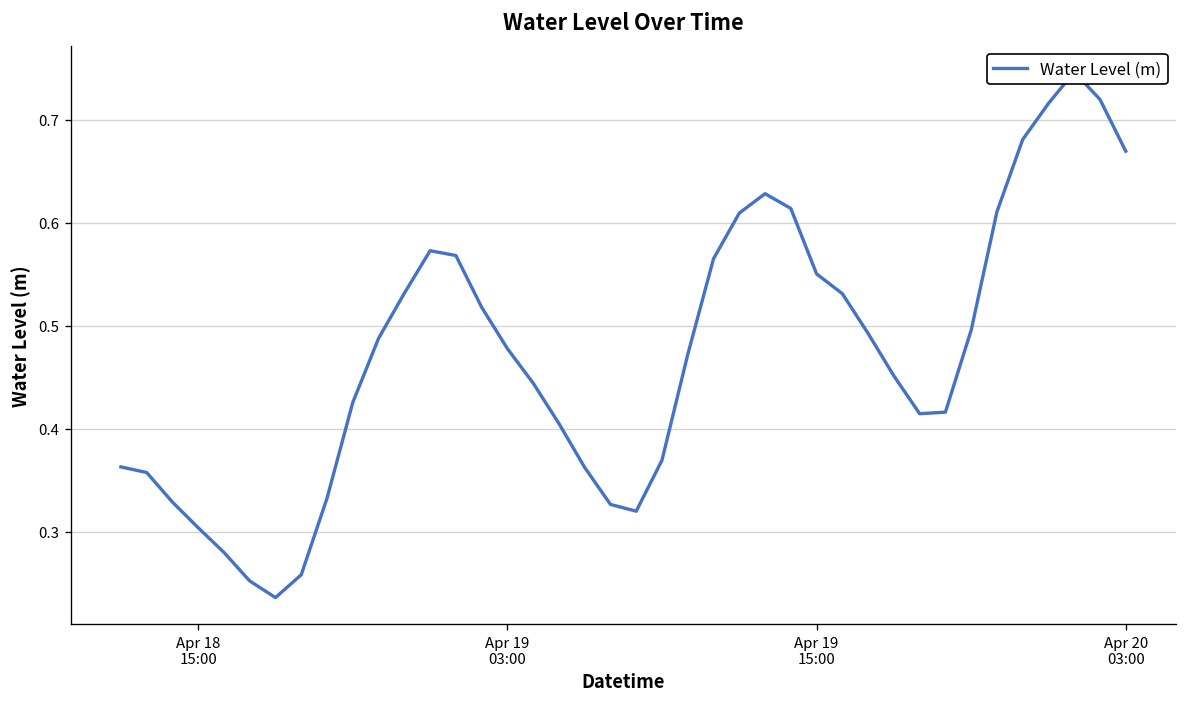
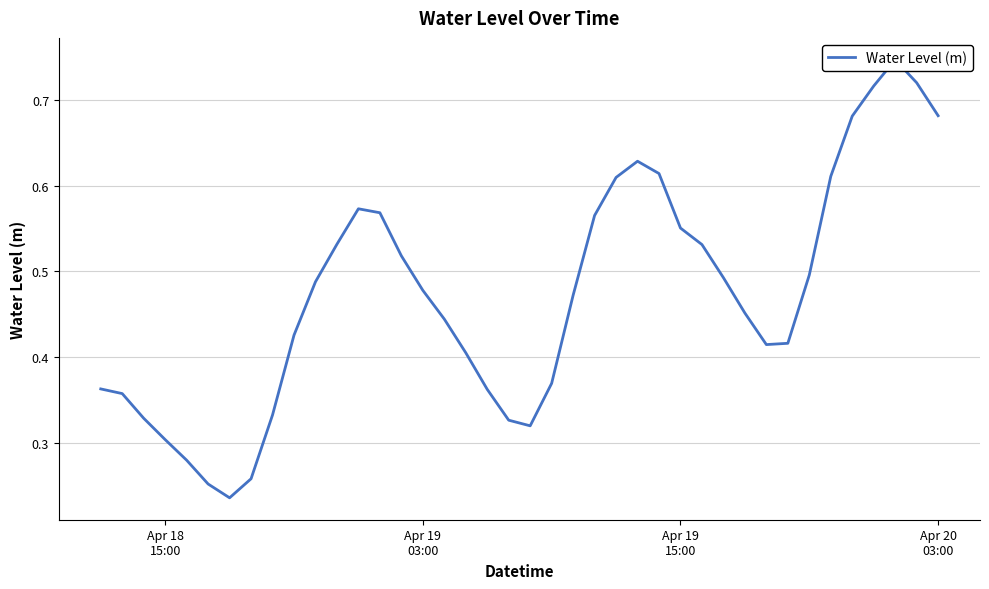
Apr 20 03:00: 0.67 -> 0.68
